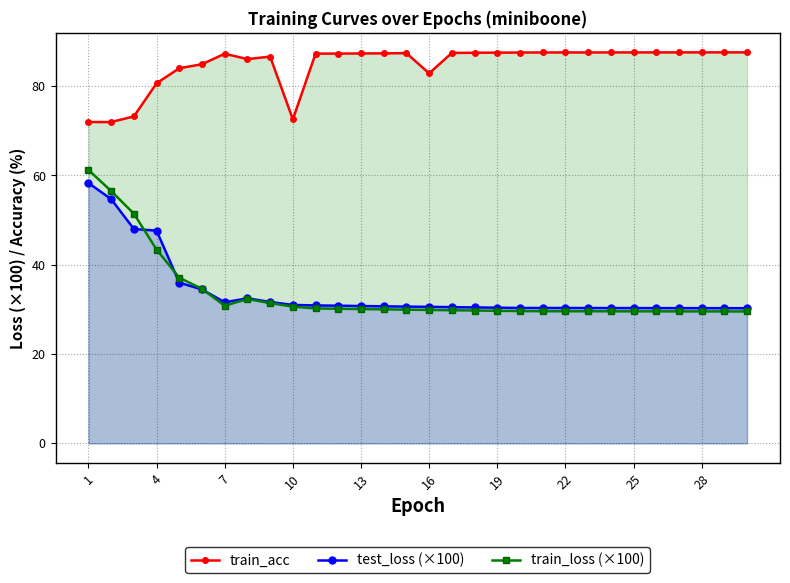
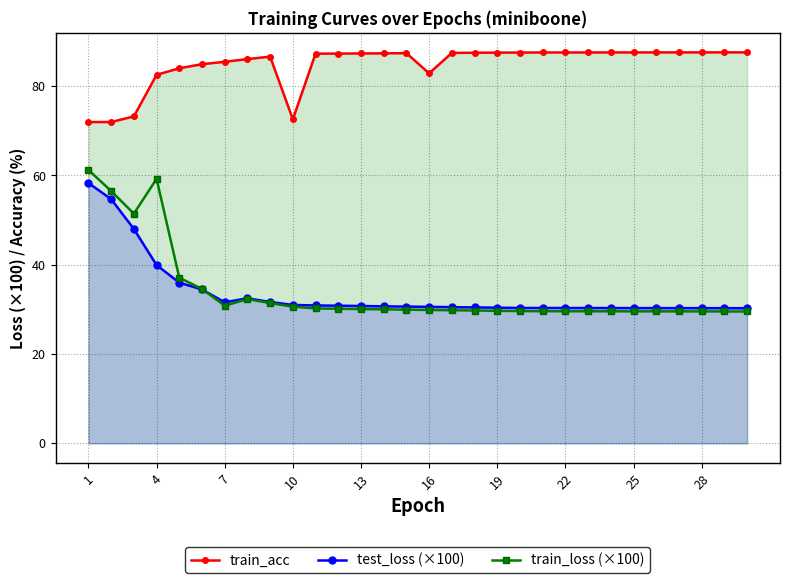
train_acc, 4: 81 -> 83
test_loss (×100), 4: 48 -> 40
train_loss (×100), 4: 43 -> 59
train_acc, 7: 87 -> 85
